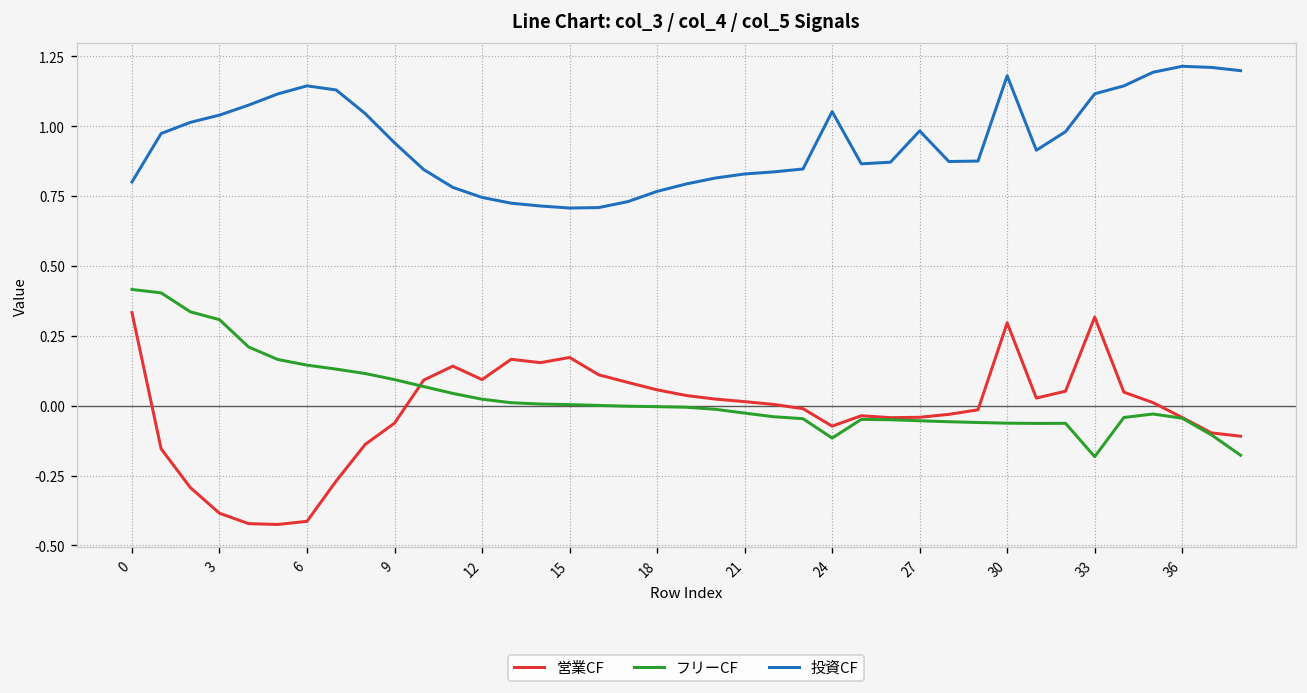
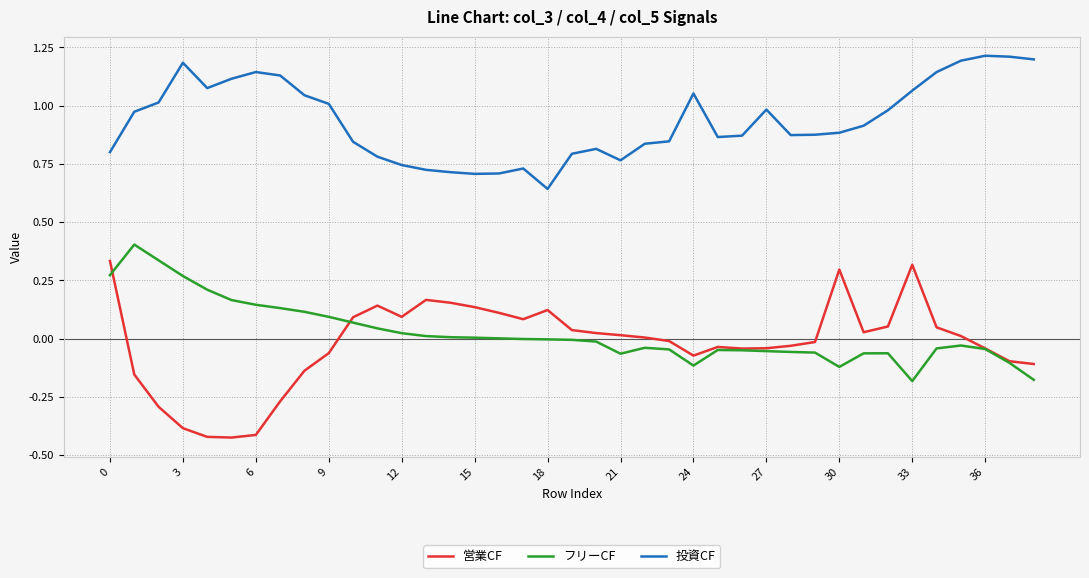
フリーCF, 0: 0.42 -> 0.27
フリーCF, 3: 0.31 -> 0.27
投資CF, 3: 1.04 -> 1.18
投資CF, 9: 0.94 -> 1.01
営業CF, 15: 0.17 -> 0.14
営業CF, 18: 0.06 -> 0.12
投資CF, 18: 0.77 -> 0.64
フリーCF, 21: -0.03 -> -0.06
投資CF, 21: 0.83 -> 0.77
フリーCF, 30: -0.06 -> -0.12
投資CF, 30: 1.18 -> 0.88
投資CF, 33: 1.12 -> 1.06
